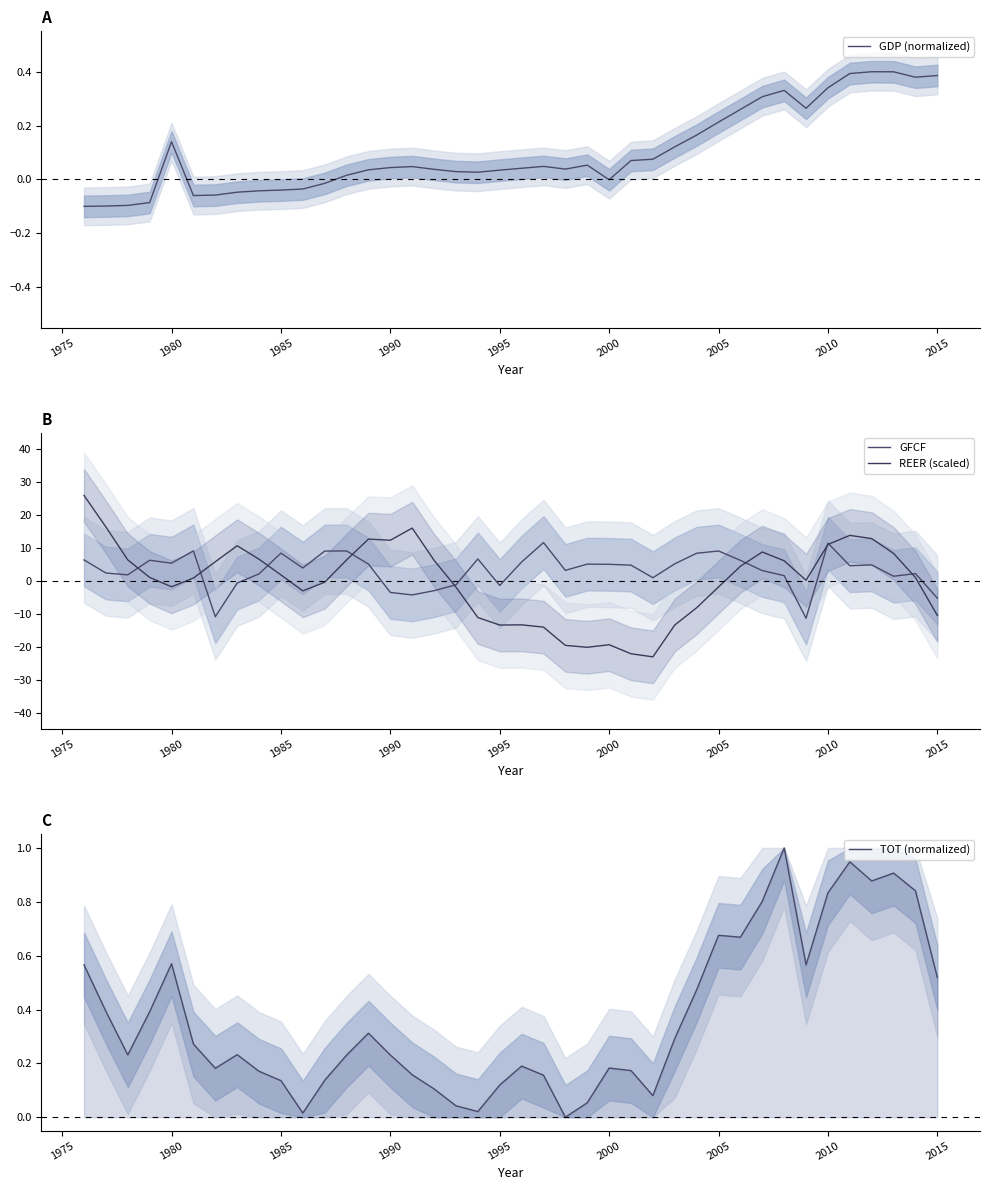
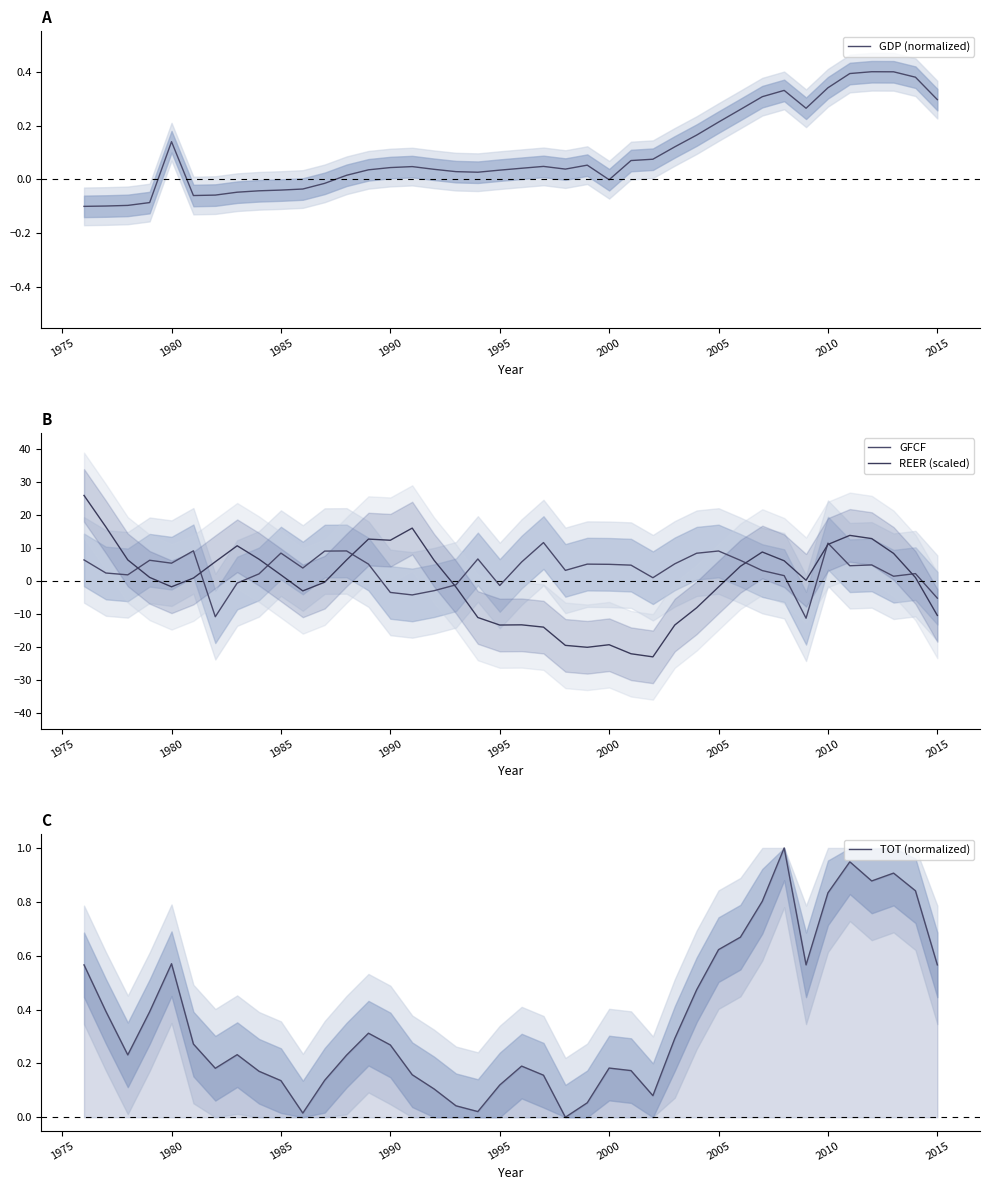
A, GDP (normalized), 2015: 0.39 -> 0.30
C, TOT (normalized), 1990: 0.23 -> 0.27
C, TOT (normalized), 2005: 0.68 -> 0.62
C, TOT (normalized), 2015: 0.52 -> 0.57
